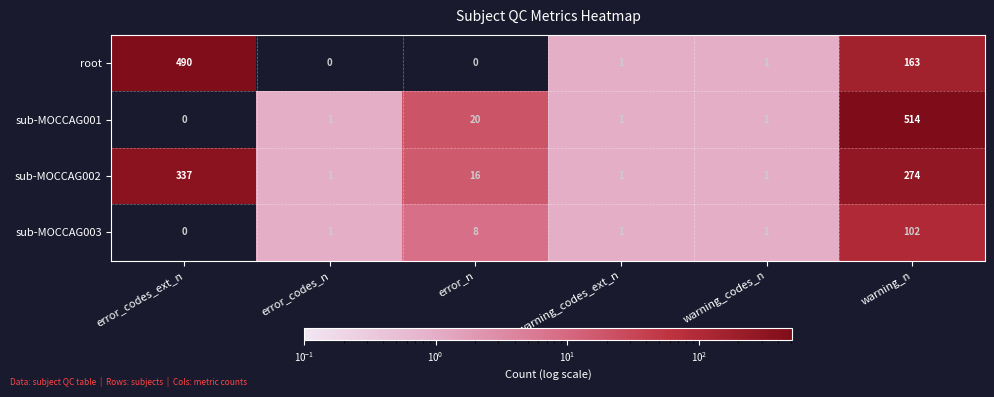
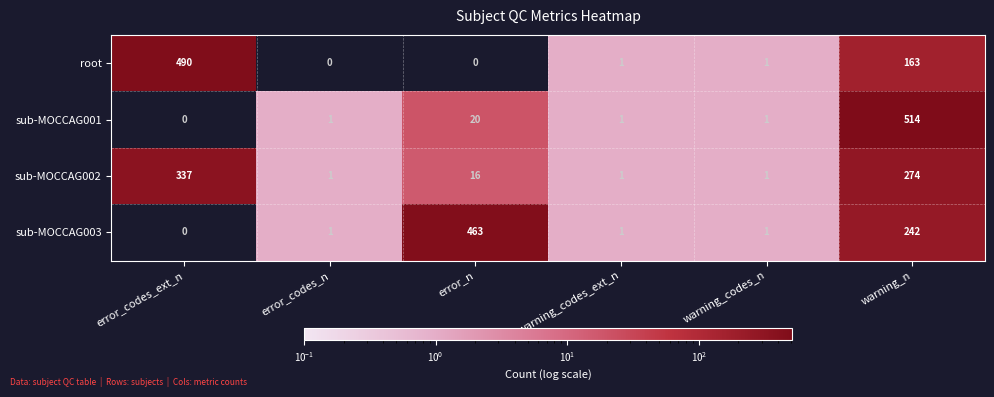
sub-MOCCAG003, error_n: 8 -> 463
sub-MOCCAG003, warning_n: 102 -> 242
